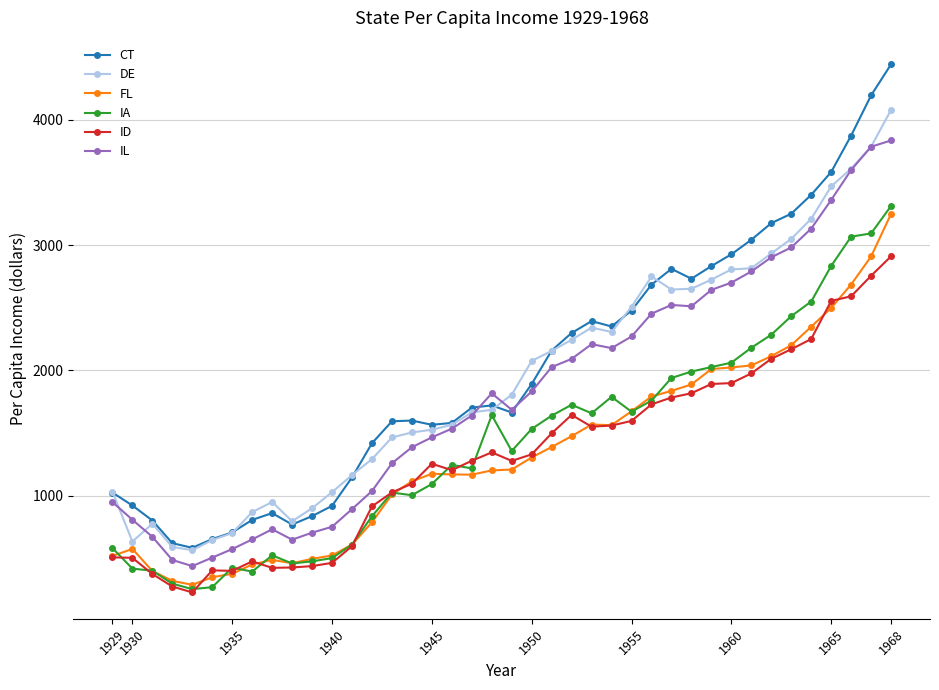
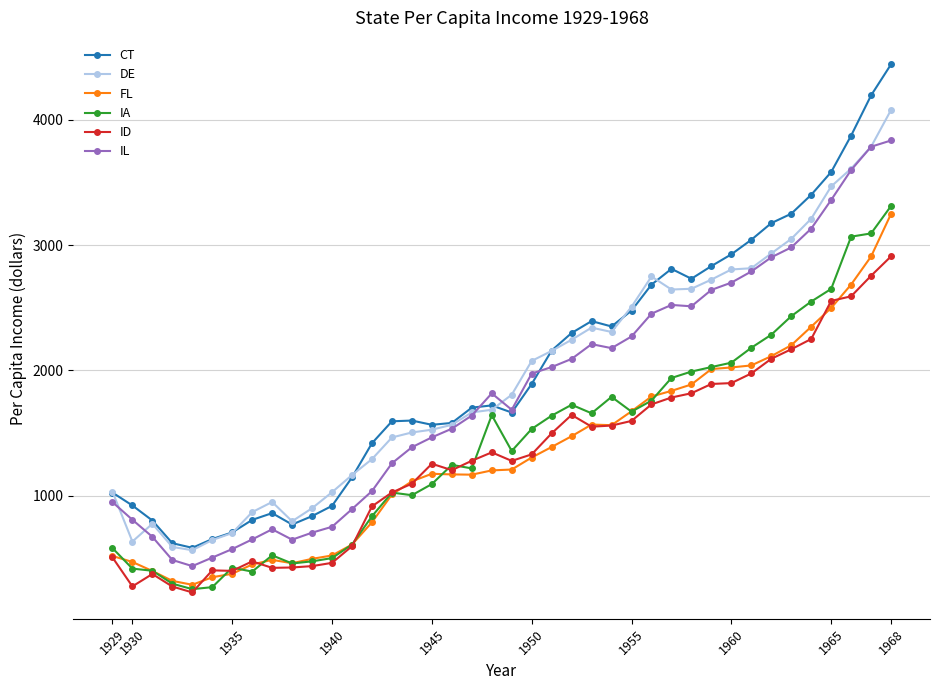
FL, 1930: 570 -> 470
ID, 1930: 500 -> 280
IL, 1950: 1830 -> 1970
IA, 1965: 2830 -> 2650
